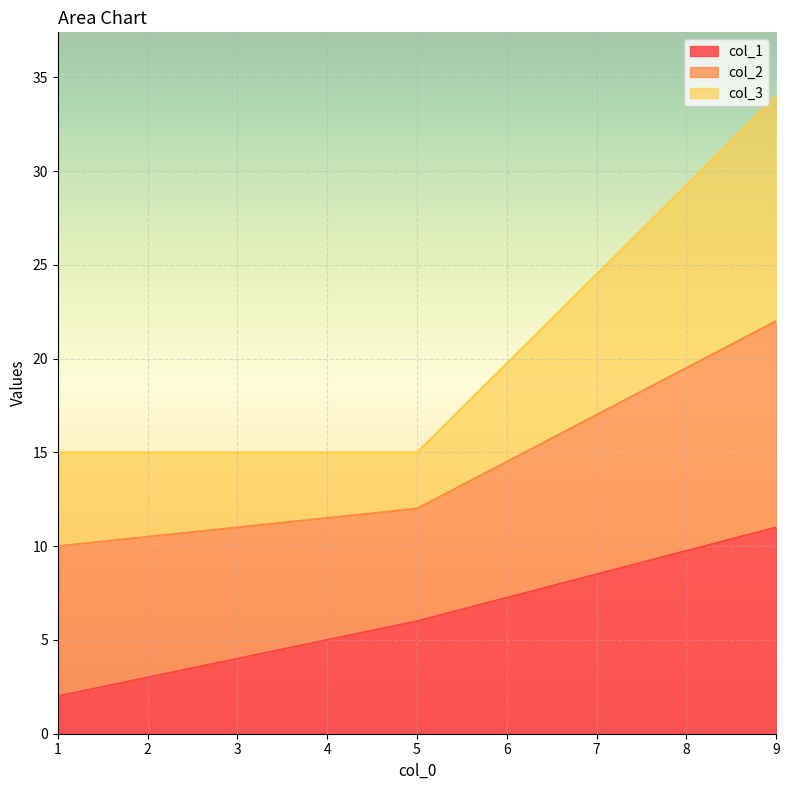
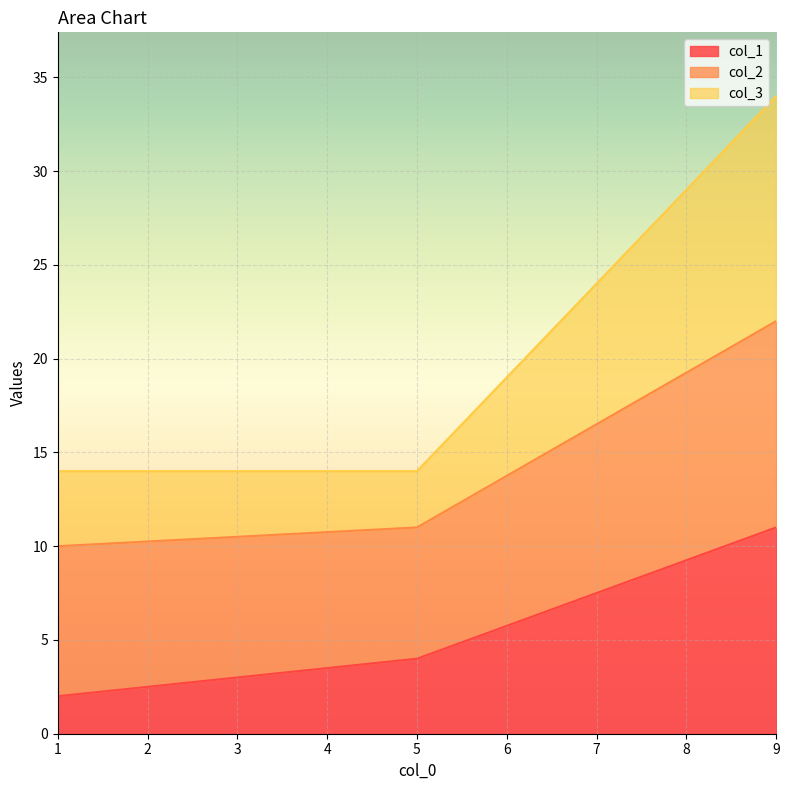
col_3, 1: 5 -> 4
col_1, 5: 6 -> 4
col_2, 5: 6 -> 7
